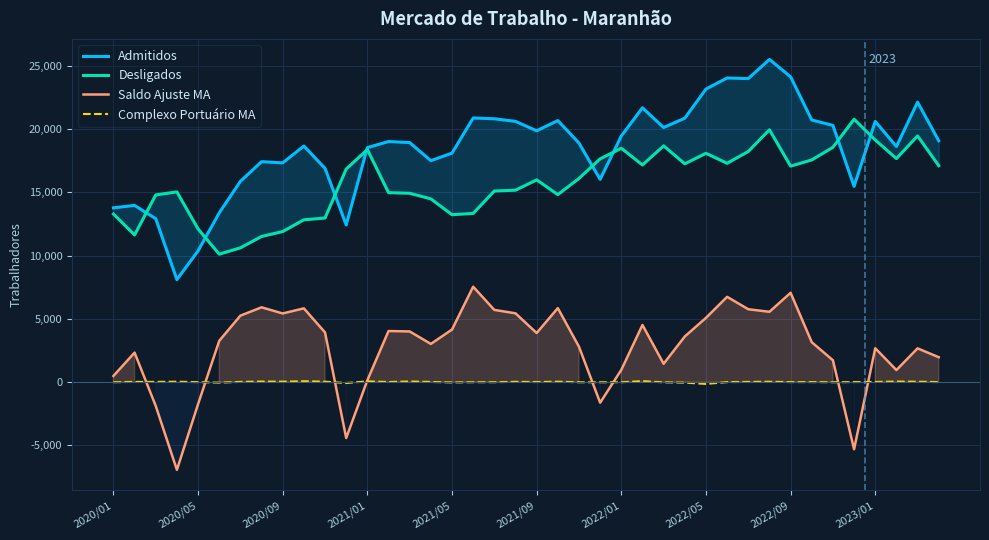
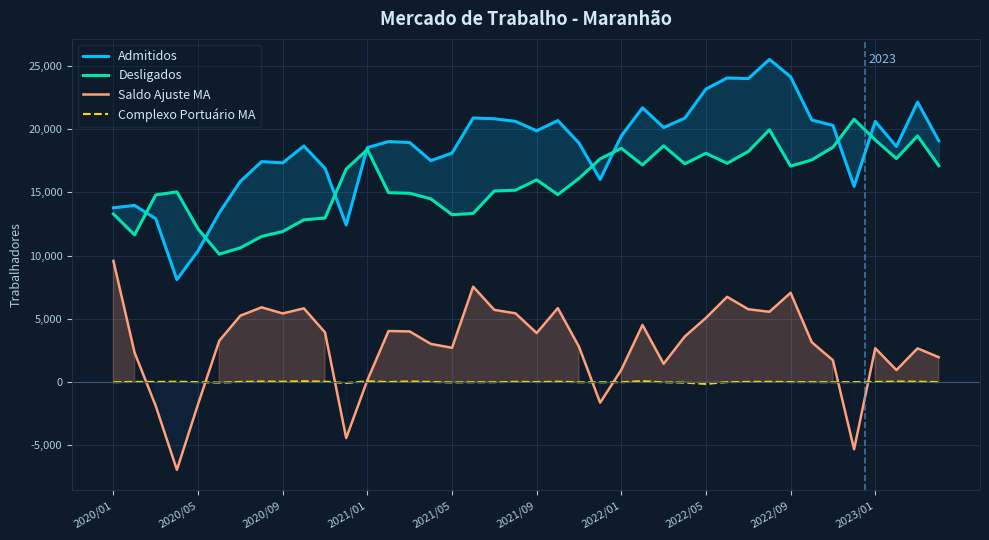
Saldo Ajuste MA, 2020/01: 500 -> 9,600
Saldo Ajuste MA, 2021/05: 4,200 -> 2,700
